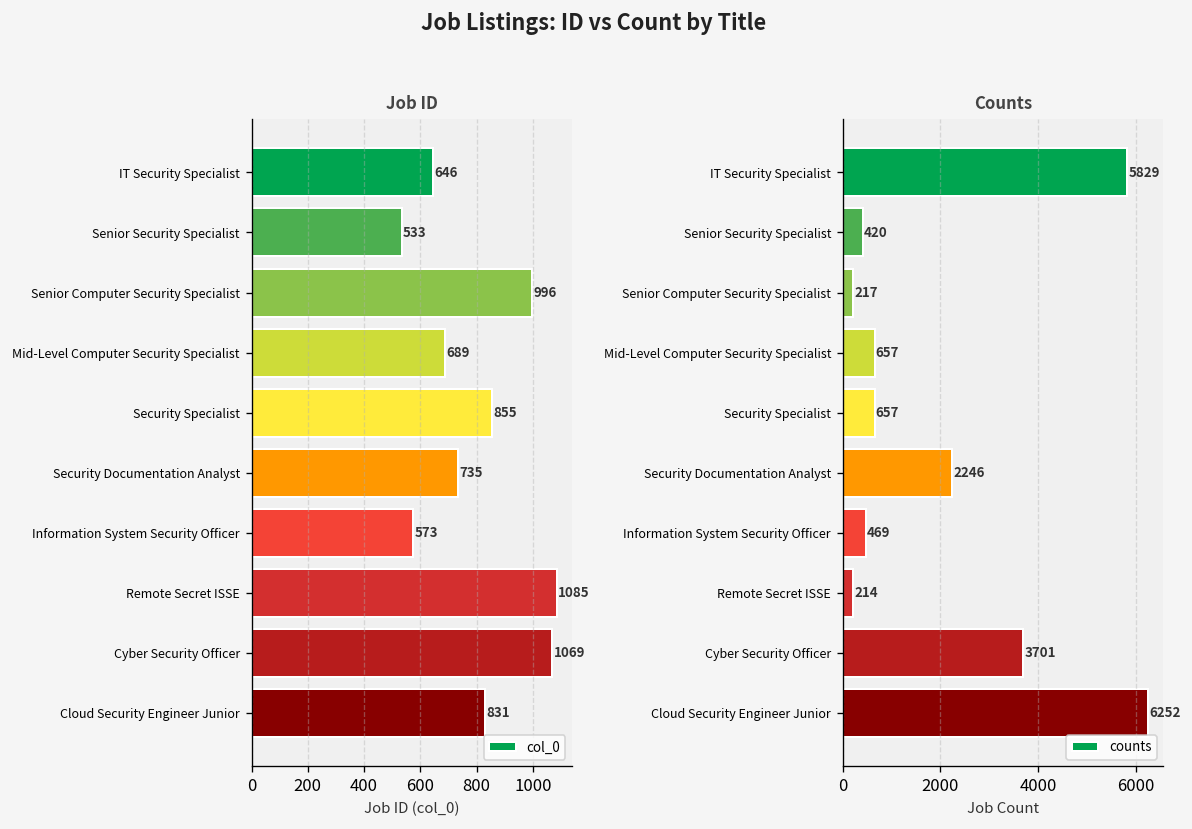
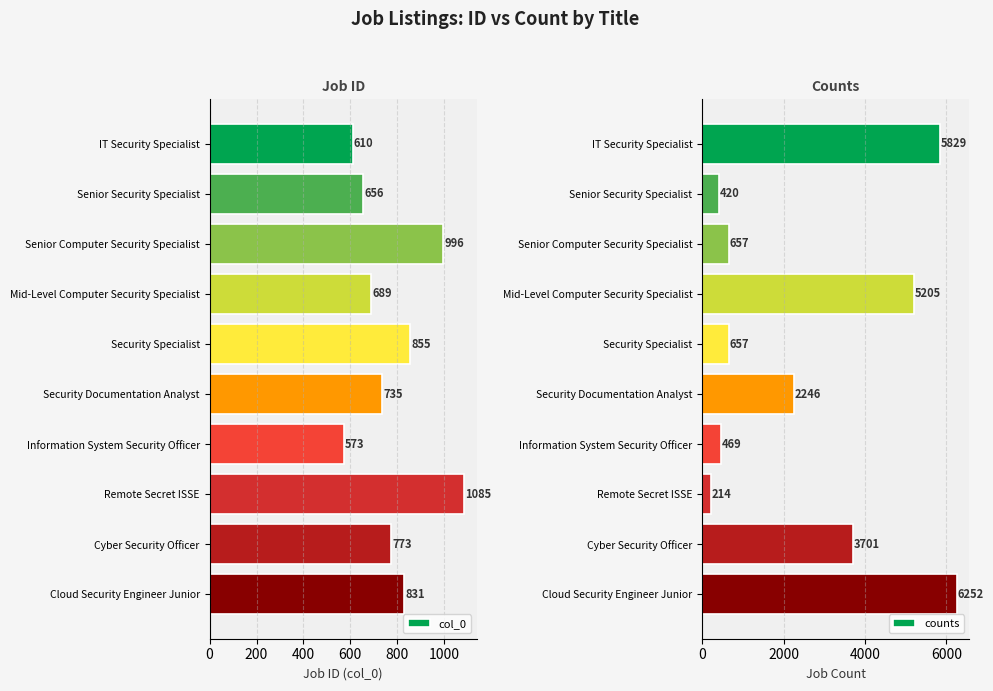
Job ID, IT Security Specialist: 646 -> 610
Job ID, Senior Security Specialist: 533 -> 656
Job ID, Cyber Security Officer: 1069 -> 773
Counts, Senior Computer Security Specialist: 217 -> 657
Counts, Mid-Level Computer Security Specialist: 657 -> 5205
